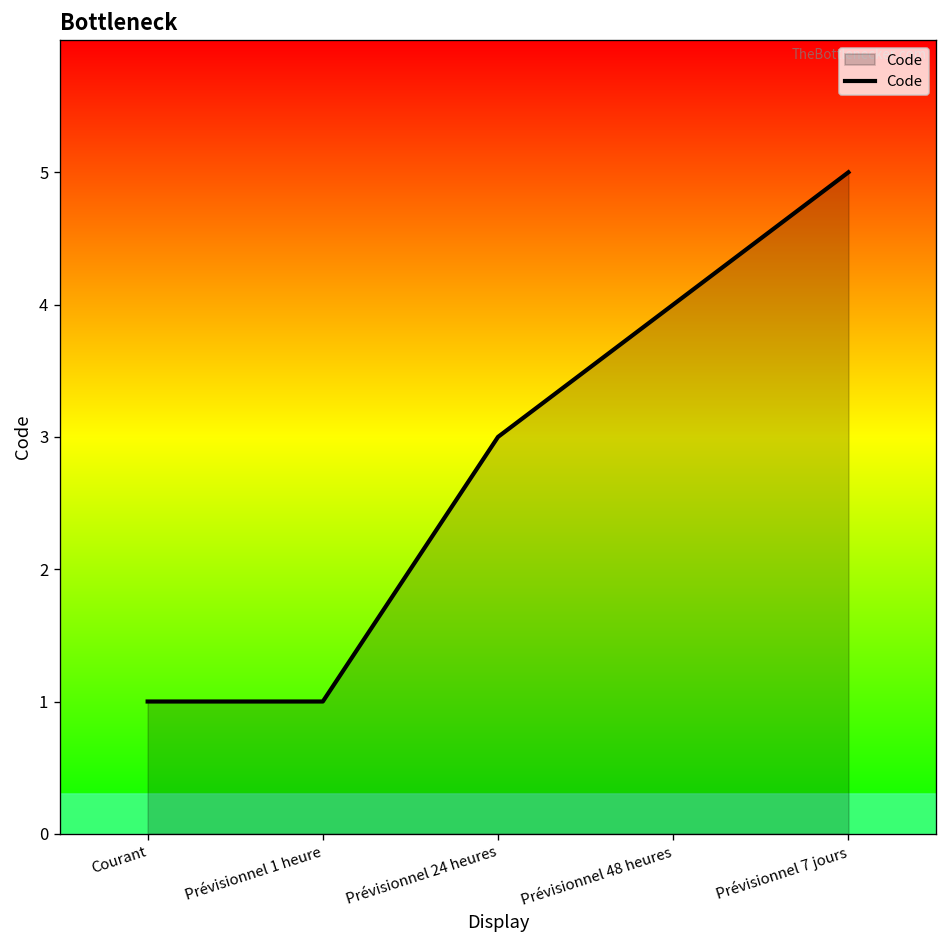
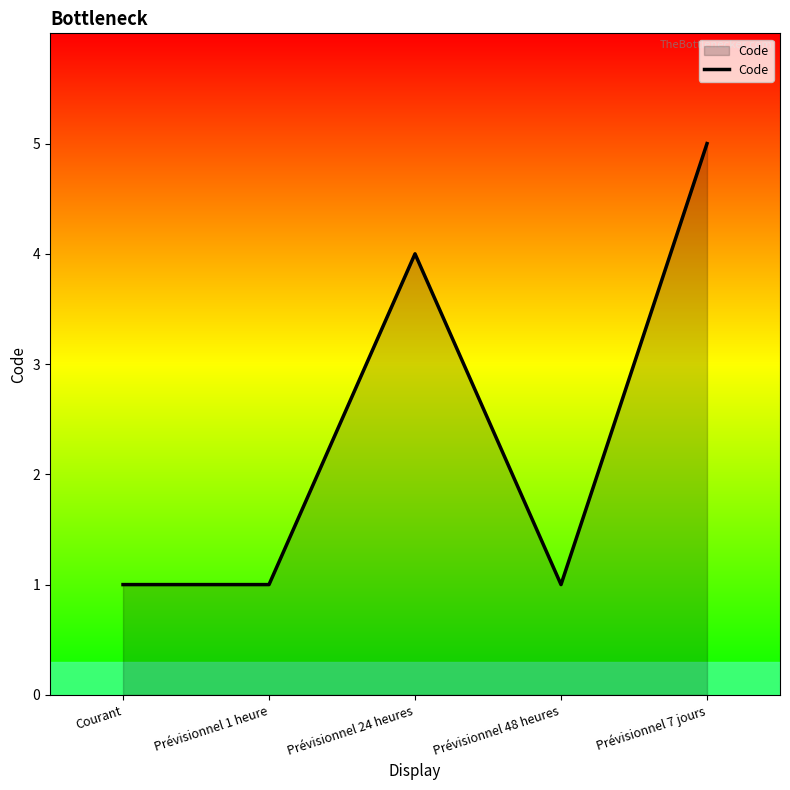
Prévisionnel 24 heures: 3 -> 4
Prévisionnel 48 heures: 4 -> 1
